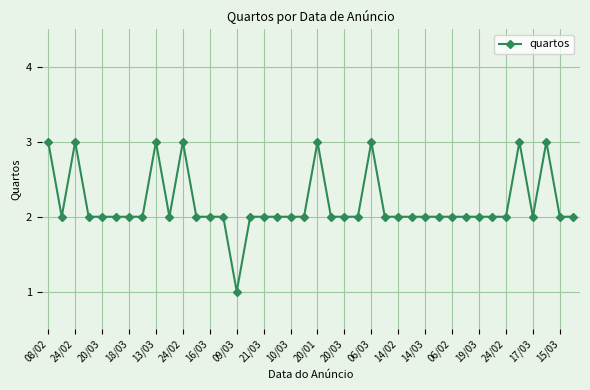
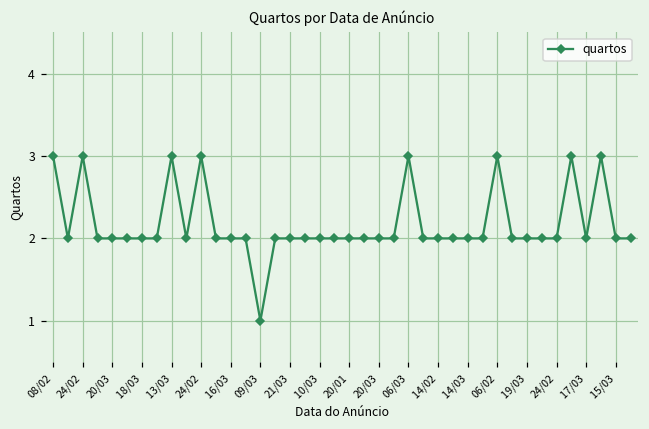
20/01: 3 -> 2
06/02: 2 -> 3
